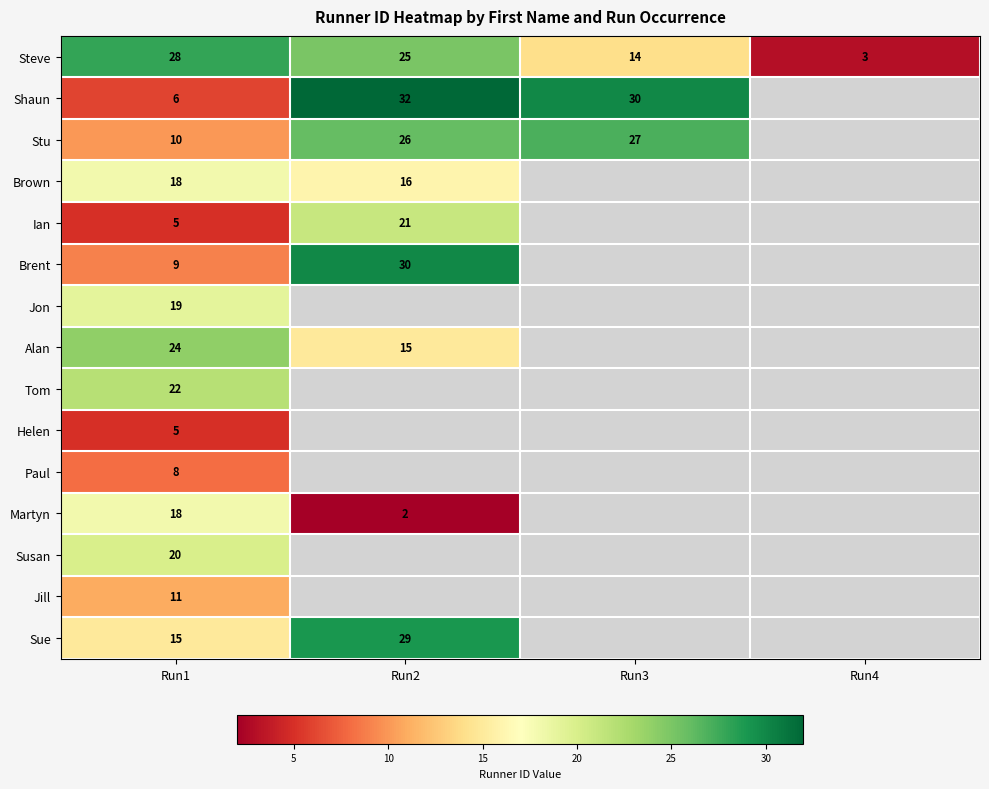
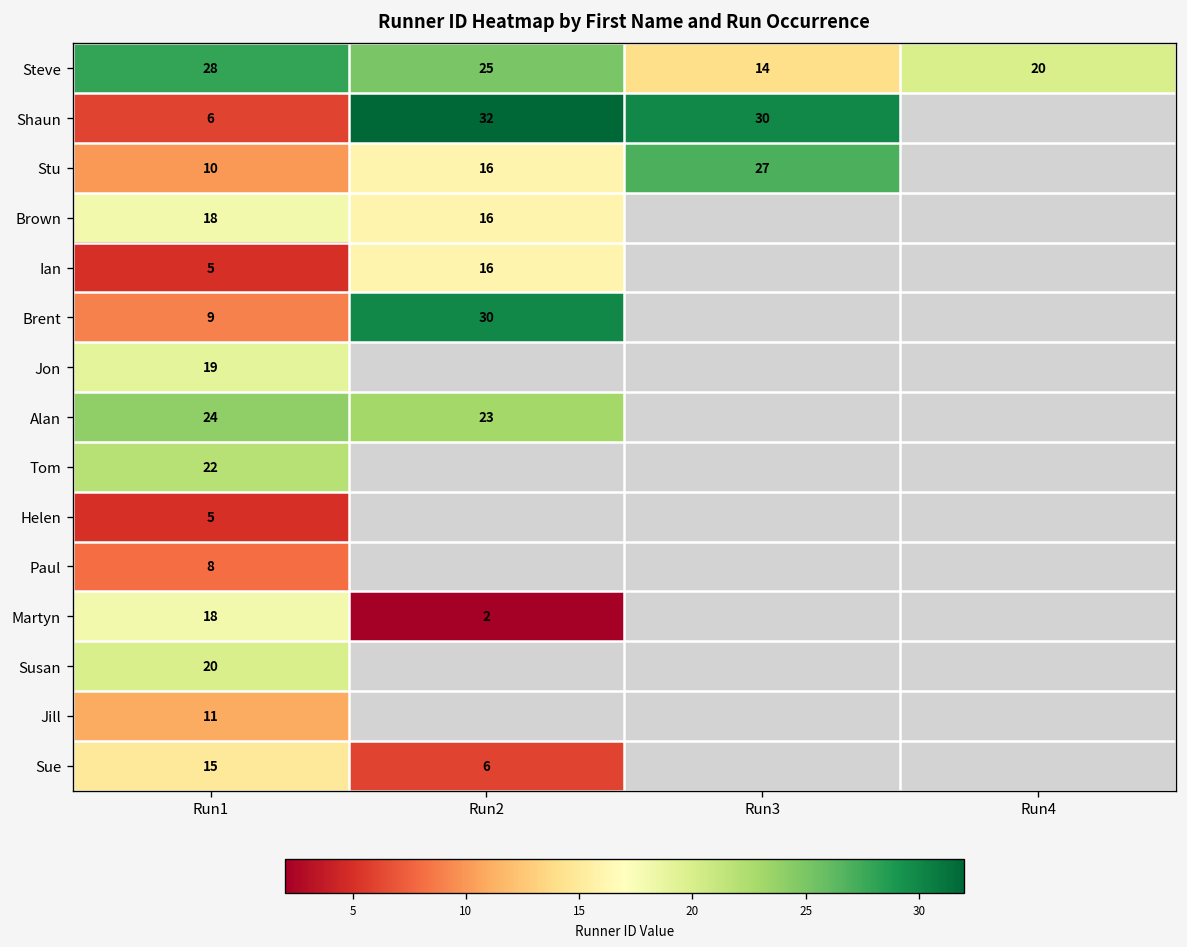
Steve, Run4: 3 -> 20
Stu, Run2: 26 -> 16
Ian, Run2: 21 -> 16
Alan, Run2: 15 -> 23
Sue, Run2: 29 -> 6
